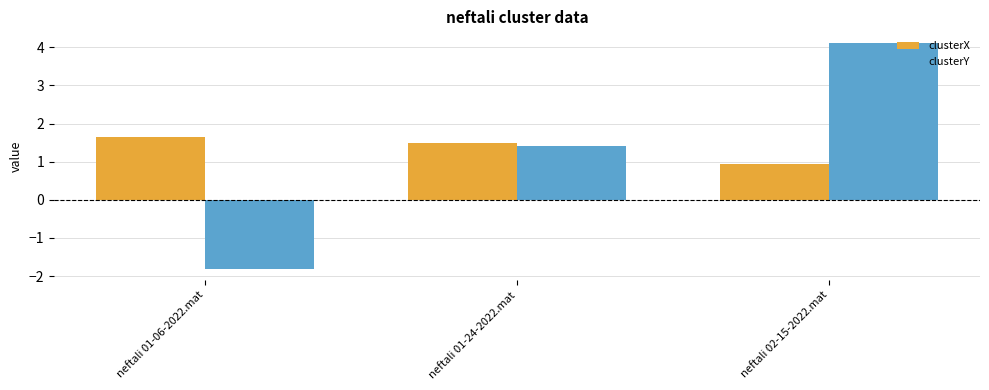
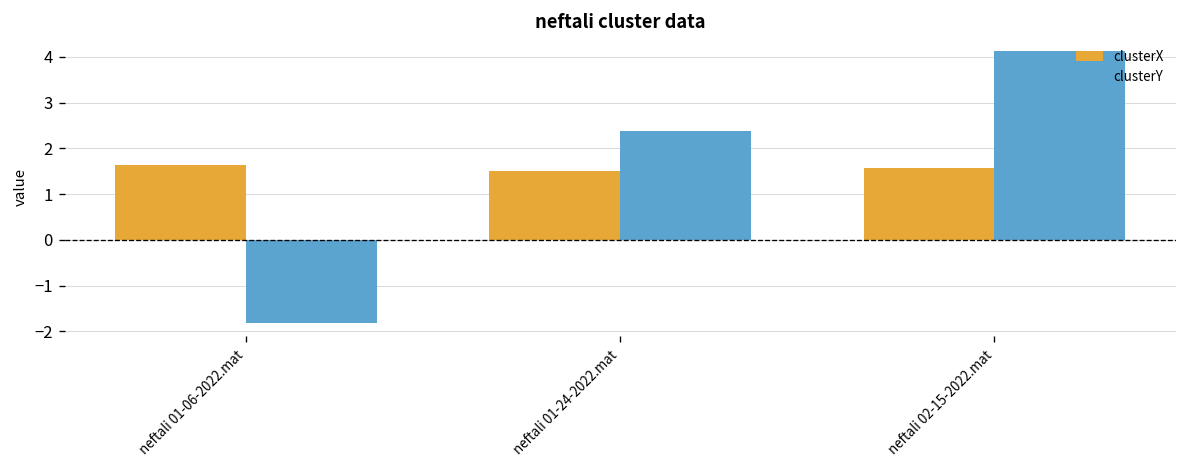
clusterY, neftali 01-24-2022.mat: 1.4 -> 2.4
clusterX, neftali 02-15-2022.mat: 0.9 -> 1.6
